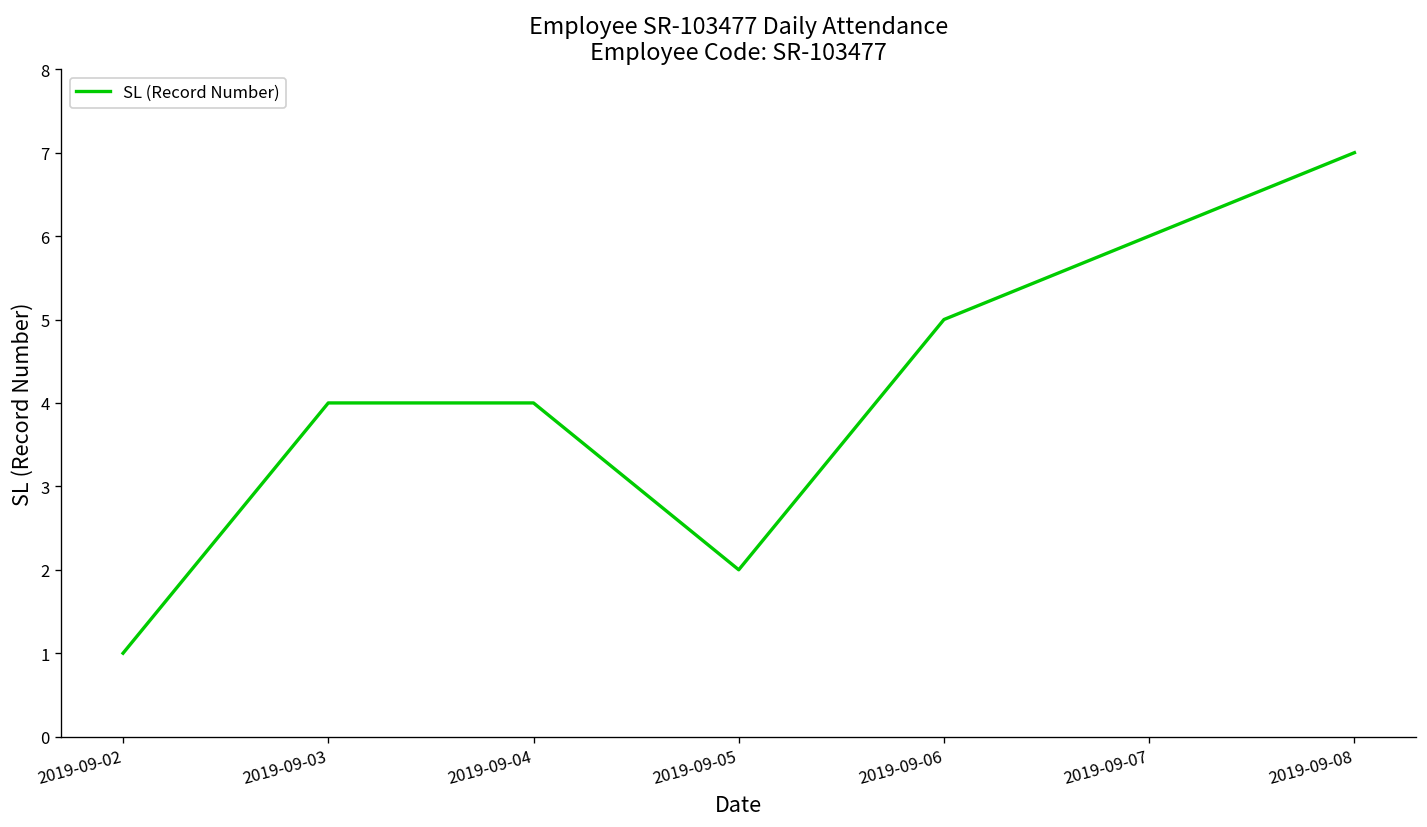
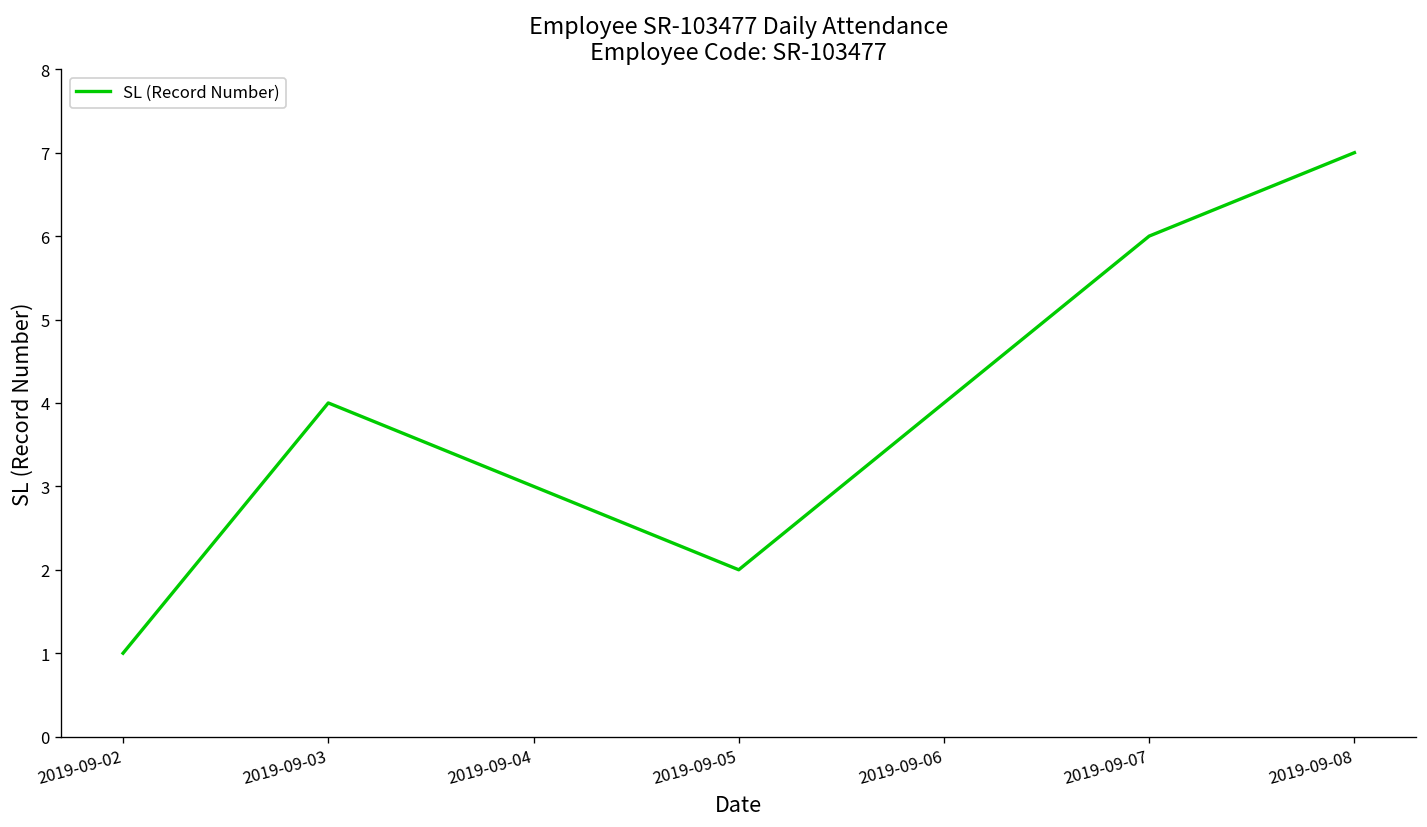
2019-09-04: 4 -> 3
2019-09-06: 5 -> 4
